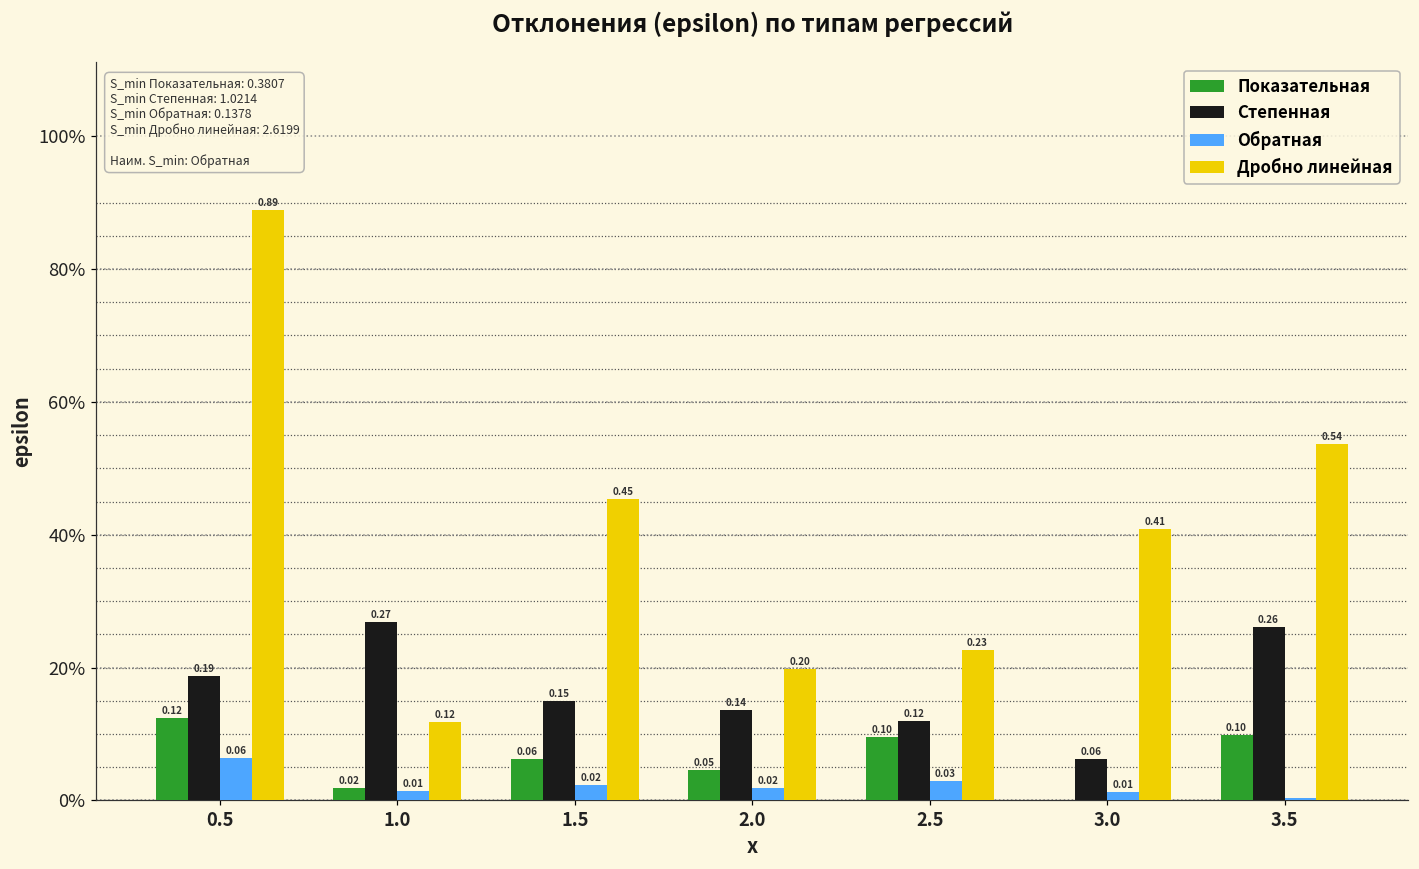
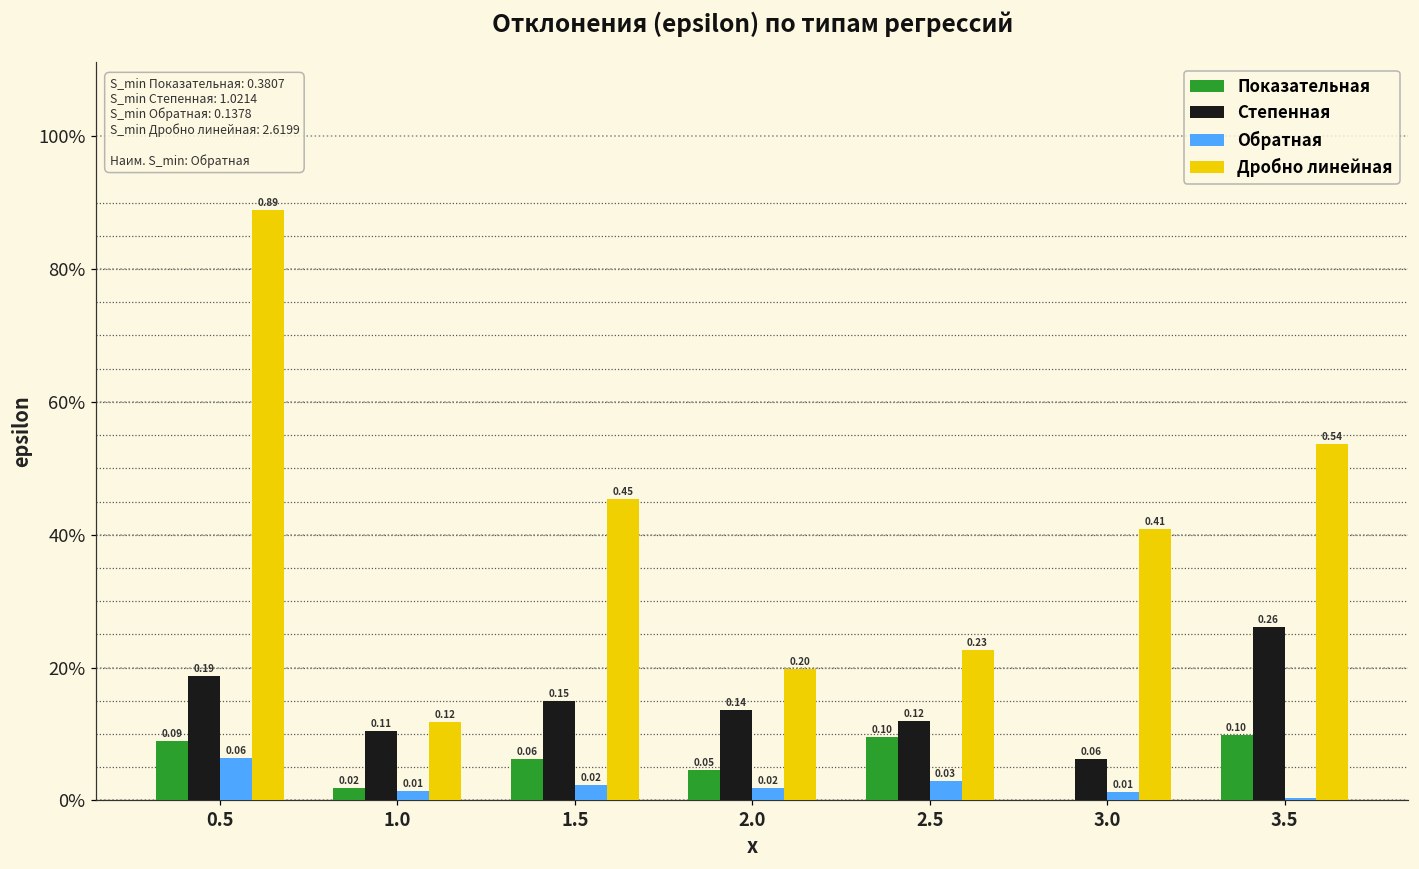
Показательная, 0.5: 0.12 -> 0.09
Степенная, 1.0: 0.27 -> 0.11
